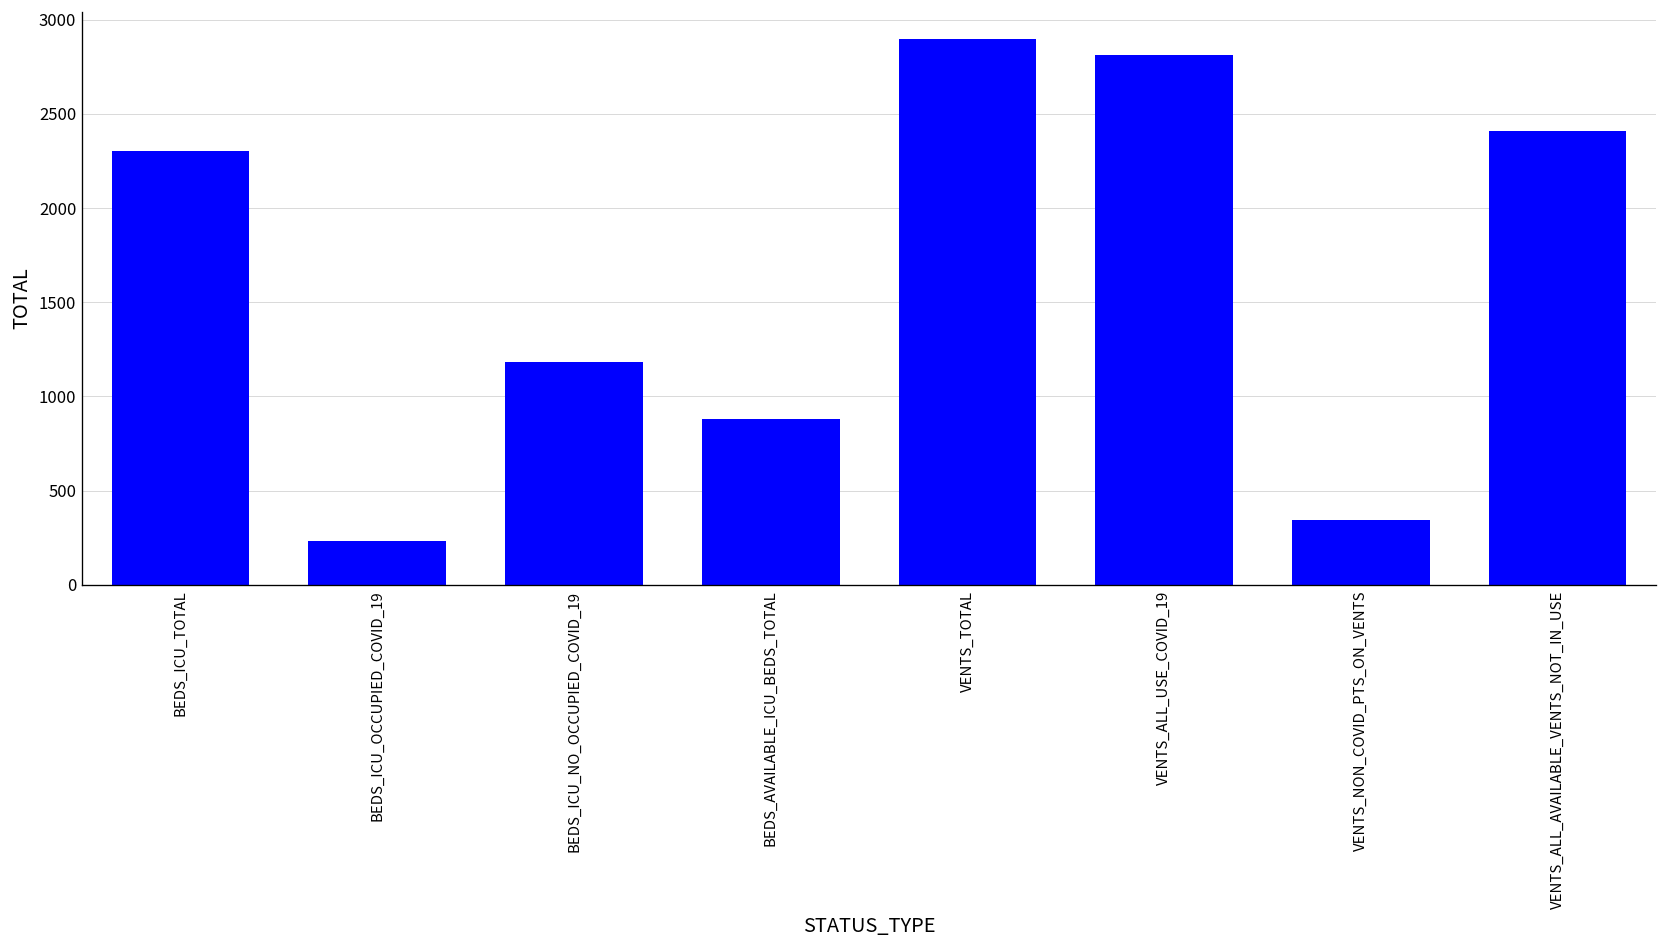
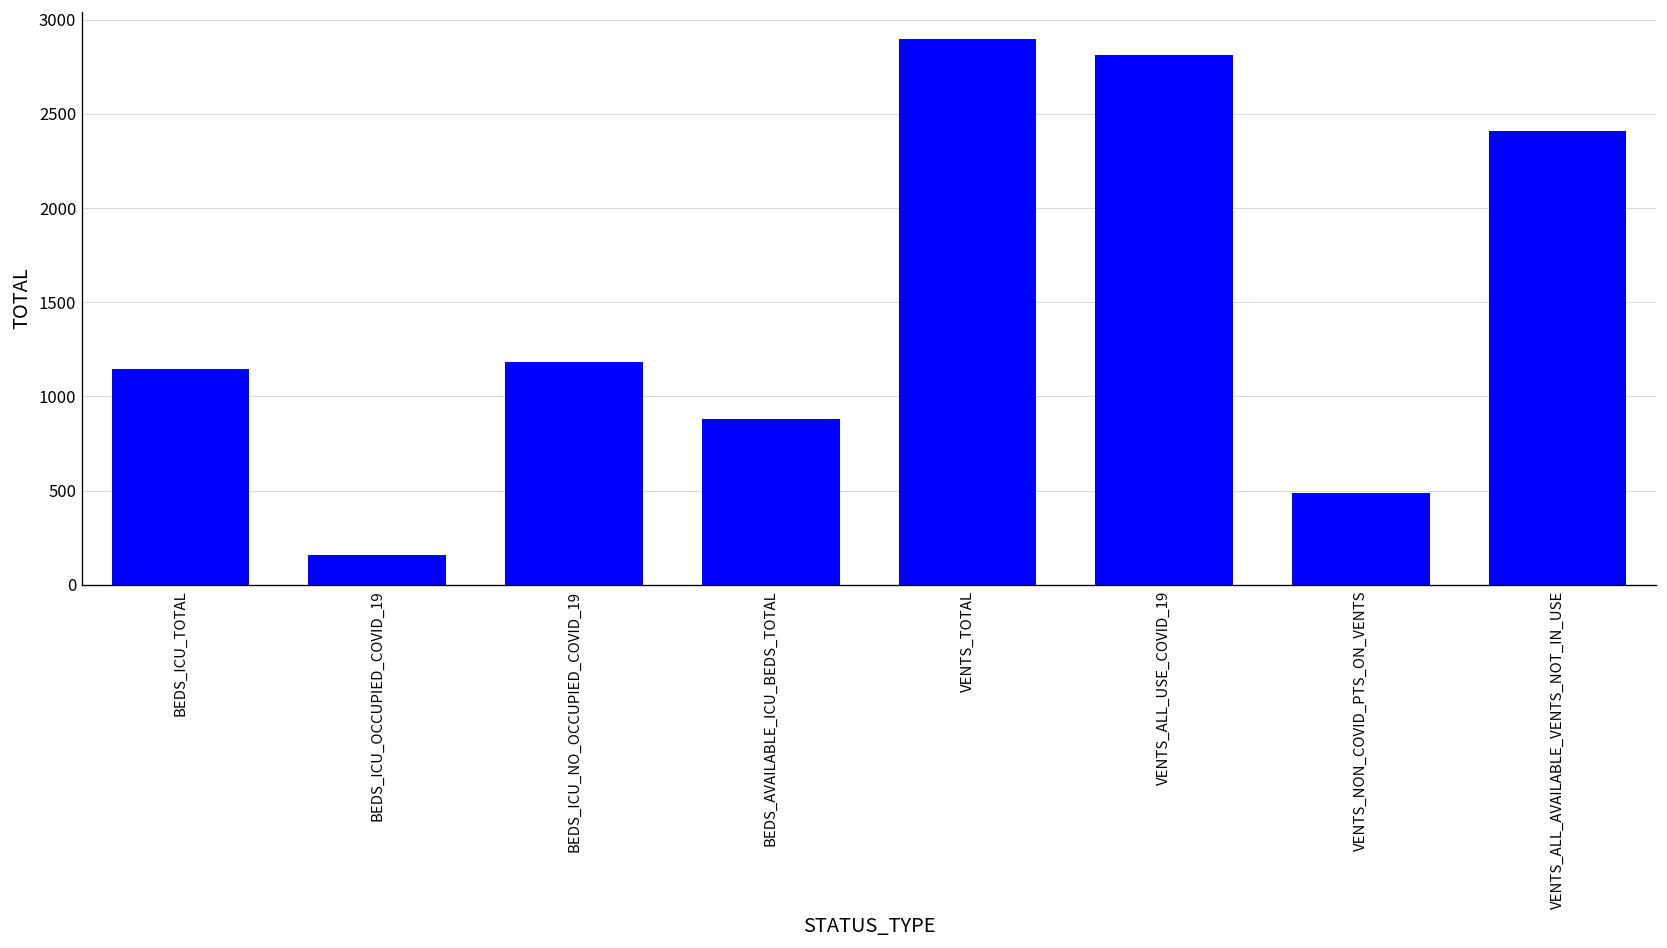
BEDS_ICU_TOTAL: 2300 -> 1150
BEDS_ICU_OCCUPIED_COVID_19: 230 -> 160
VENTS_NON_COVID_PTS_ON_VENTS: 340 -> 490
